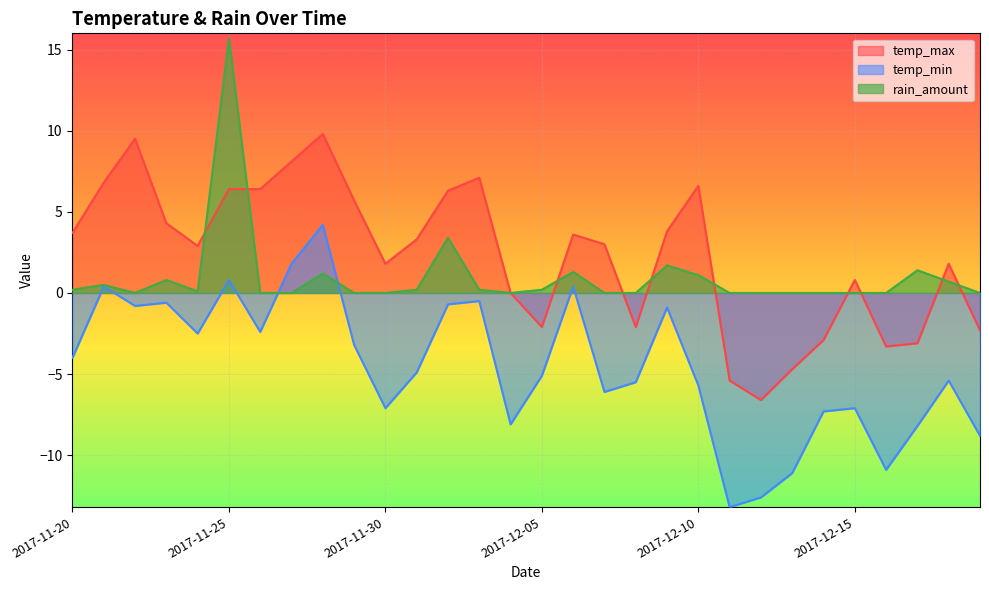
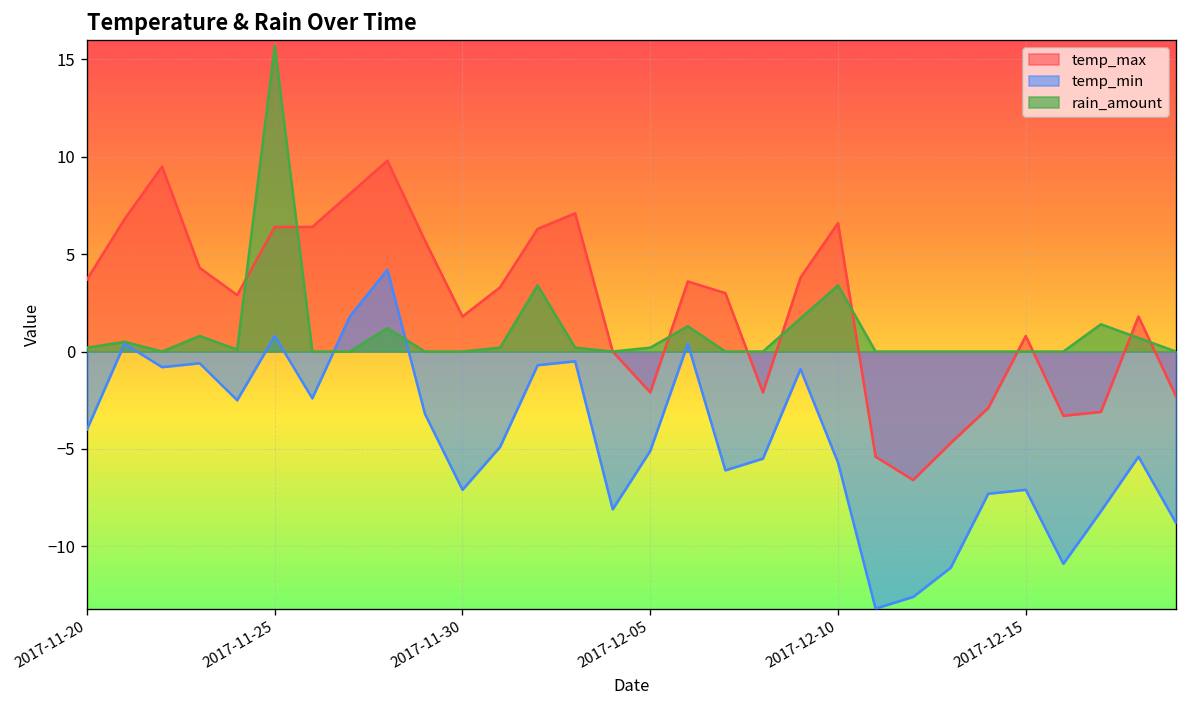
rain_amount, 2017-12-10: 1.1 -> 3.4
